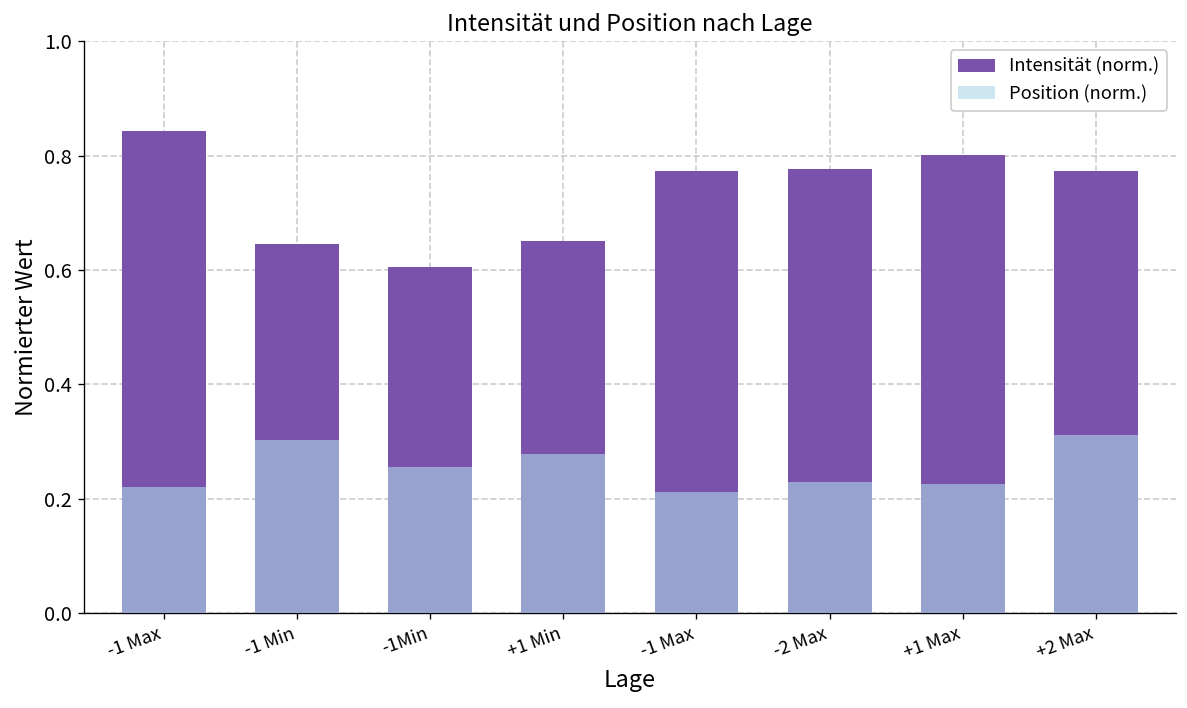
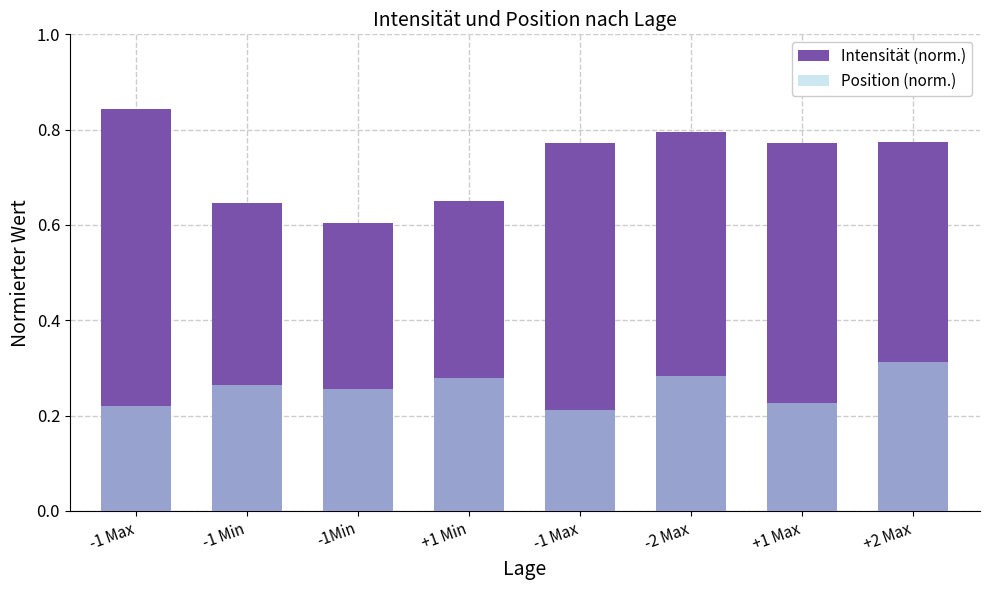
Position (norm.), -1 Min: 0.30 -> 0.26
Intensität (norm.), -2 Max: 0.78 -> 0.80
Position (norm.), -2 Max: 0.23 -> 0.28
Intensität (norm.), +1 Max: 0.80 -> 0.77
